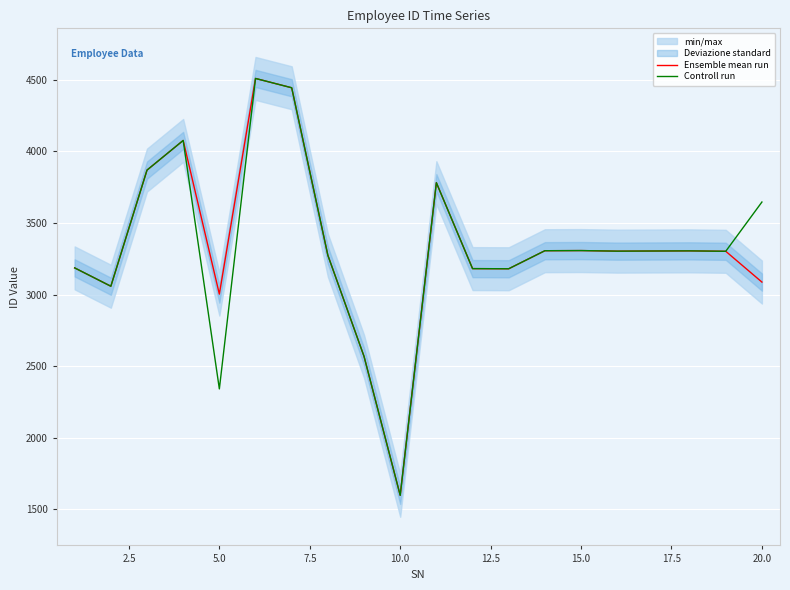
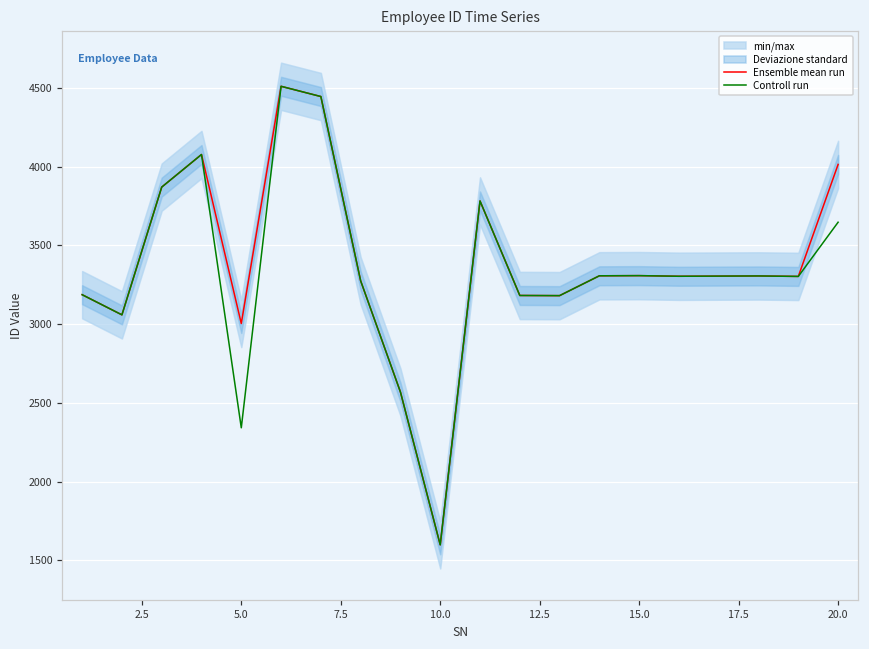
Ensemble mean run, 20.0: 3090 -> 4010
